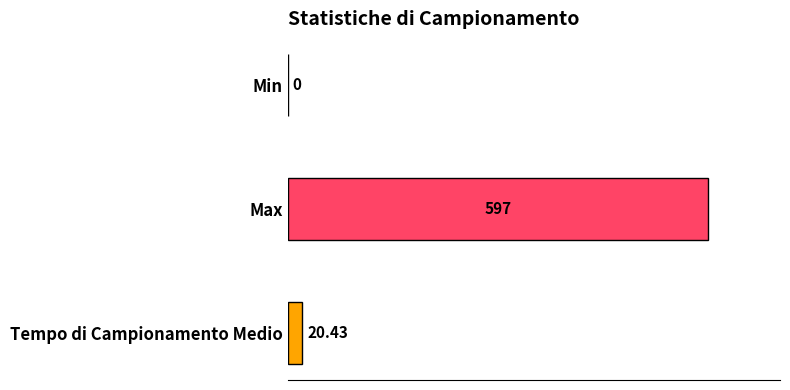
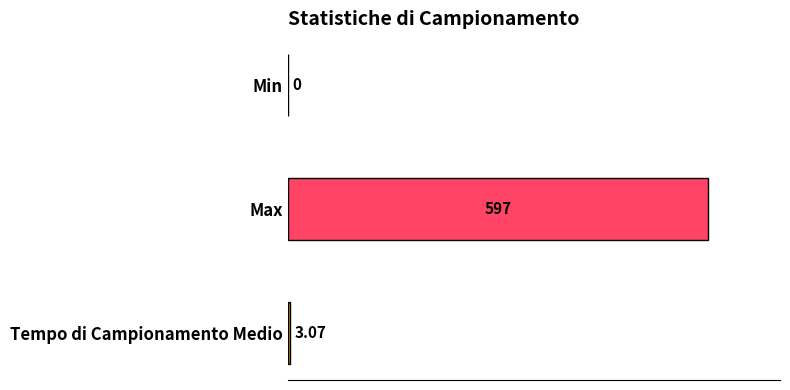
Tempo di Campionamento Medio: 20.43 -> 3.07
